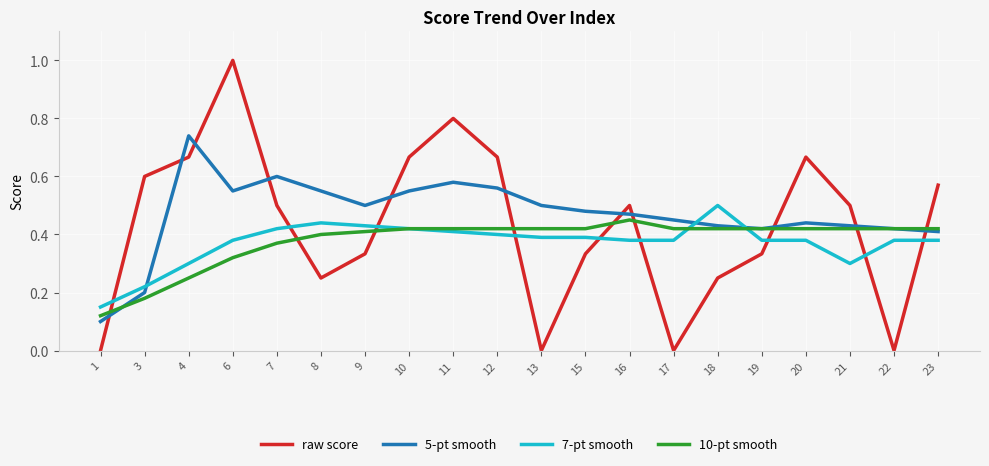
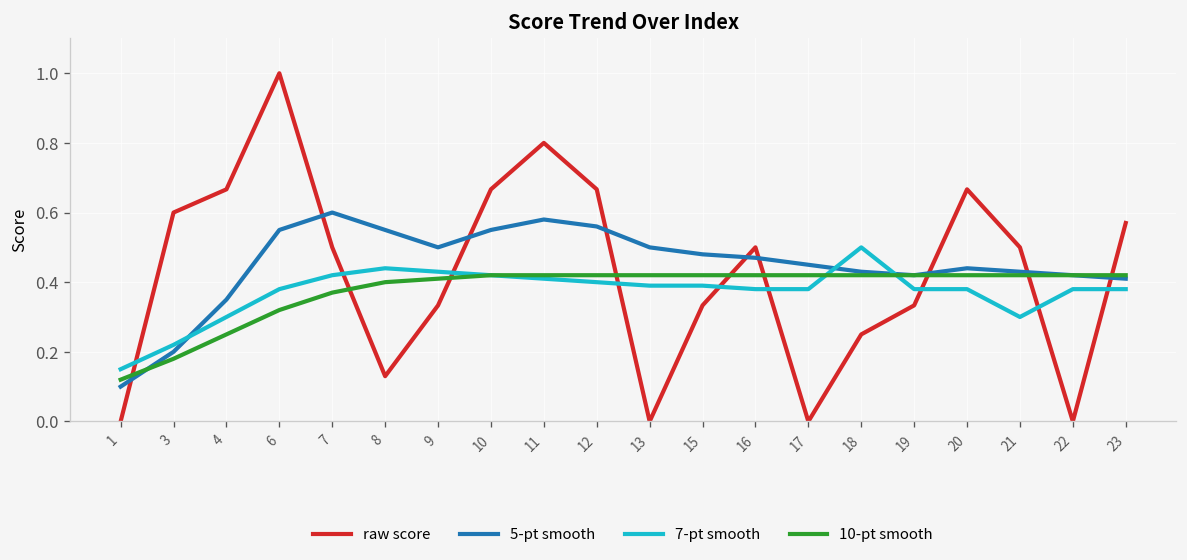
5-pt smooth, 4: 0.74 -> 0.35
raw score, 8: 0.25 -> 0.13
10-pt smooth, 16: 0.45 -> 0.42
